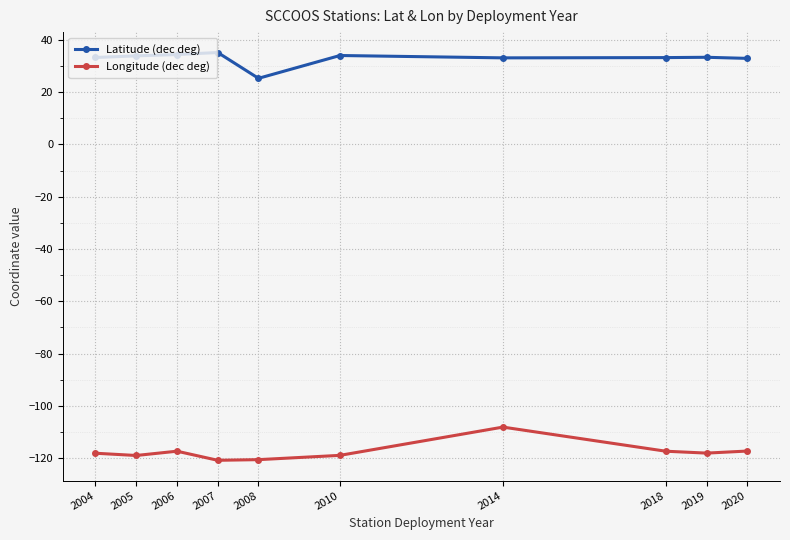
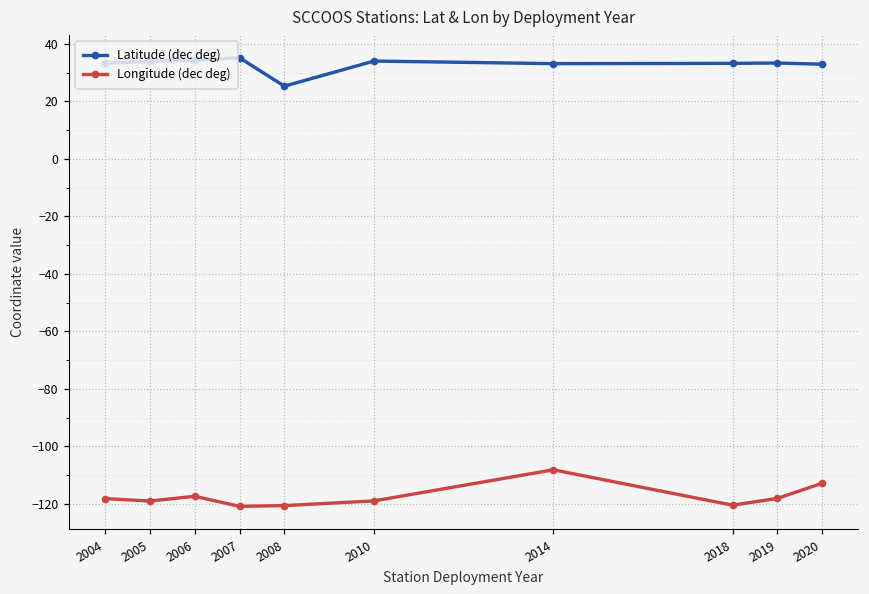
Longitude (dec deg), 2018: -117 -> -120
Longitude (dec deg), 2020: -117 -> -113
